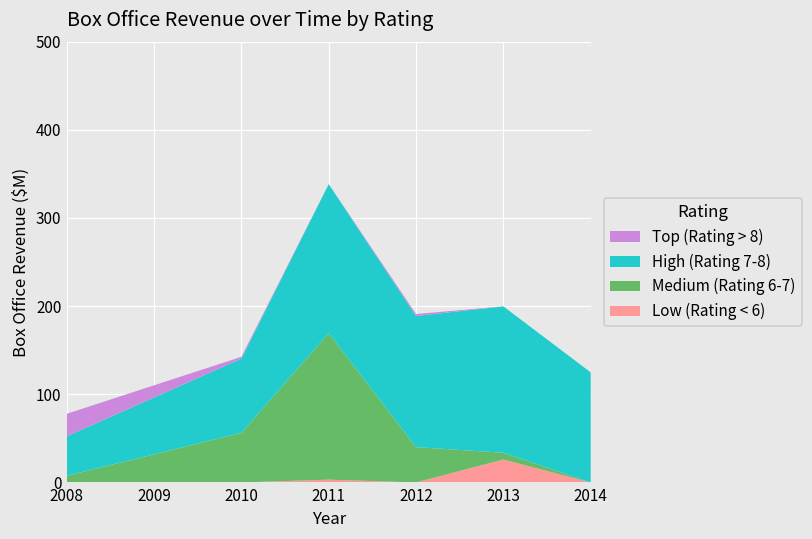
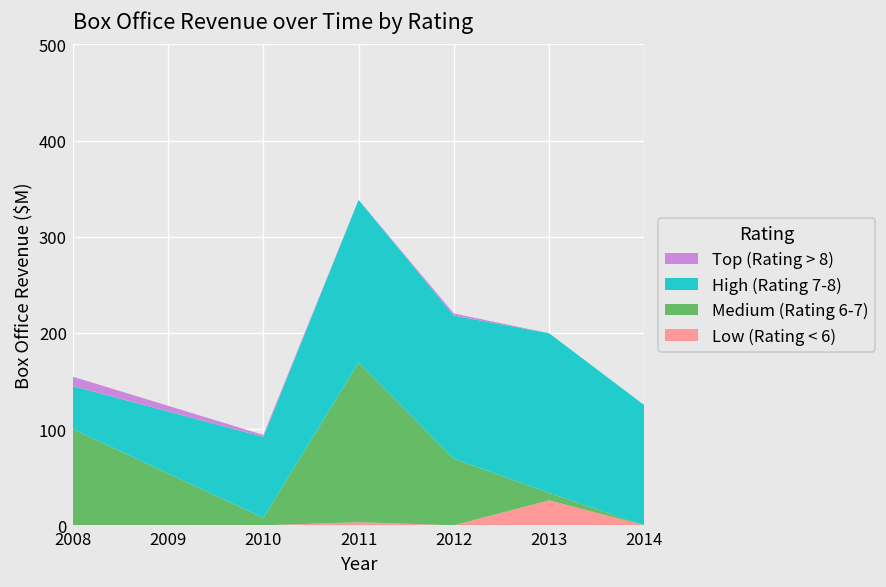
Medium (Rating 6-7), 2008: 10 -> 100
Top (Rating > 8), 2008: 30 -> 10
Medium (Rating 6-7), 2010: 60 -> 10
Medium (Rating 6-7), 2012: 40 -> 70
